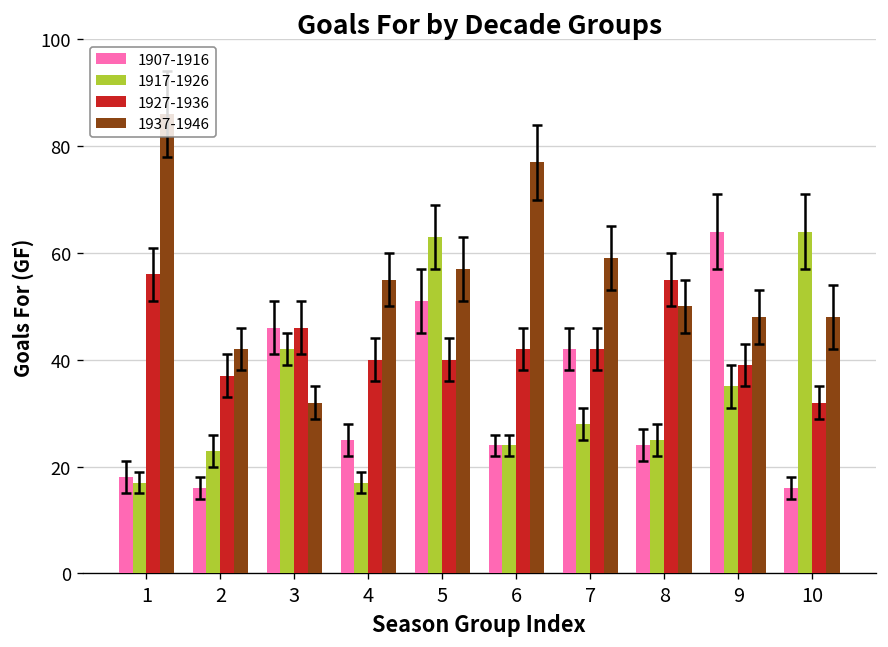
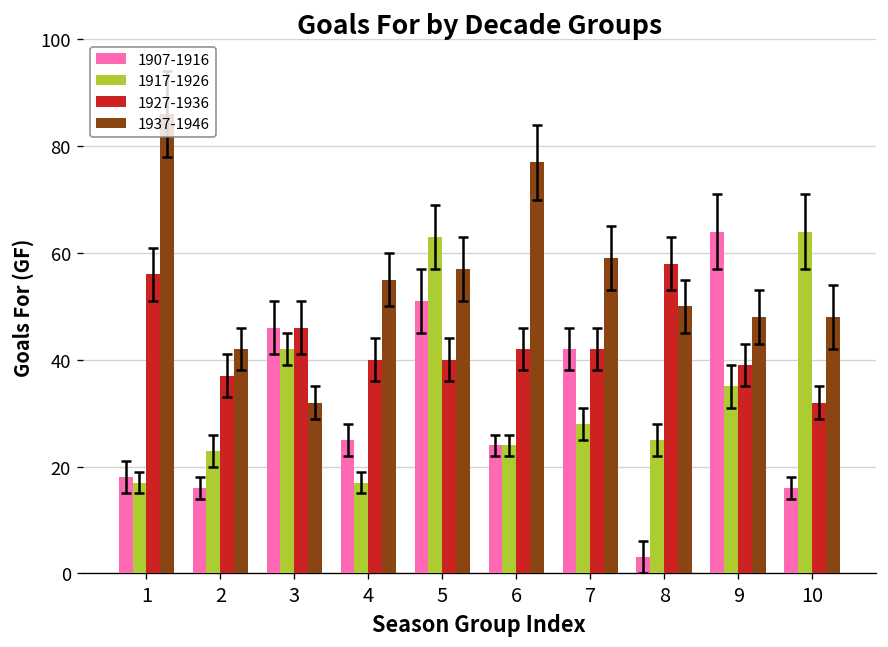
1907-1916, 8: 24 -> 3
1927-1936, 8: 55 -> 58
